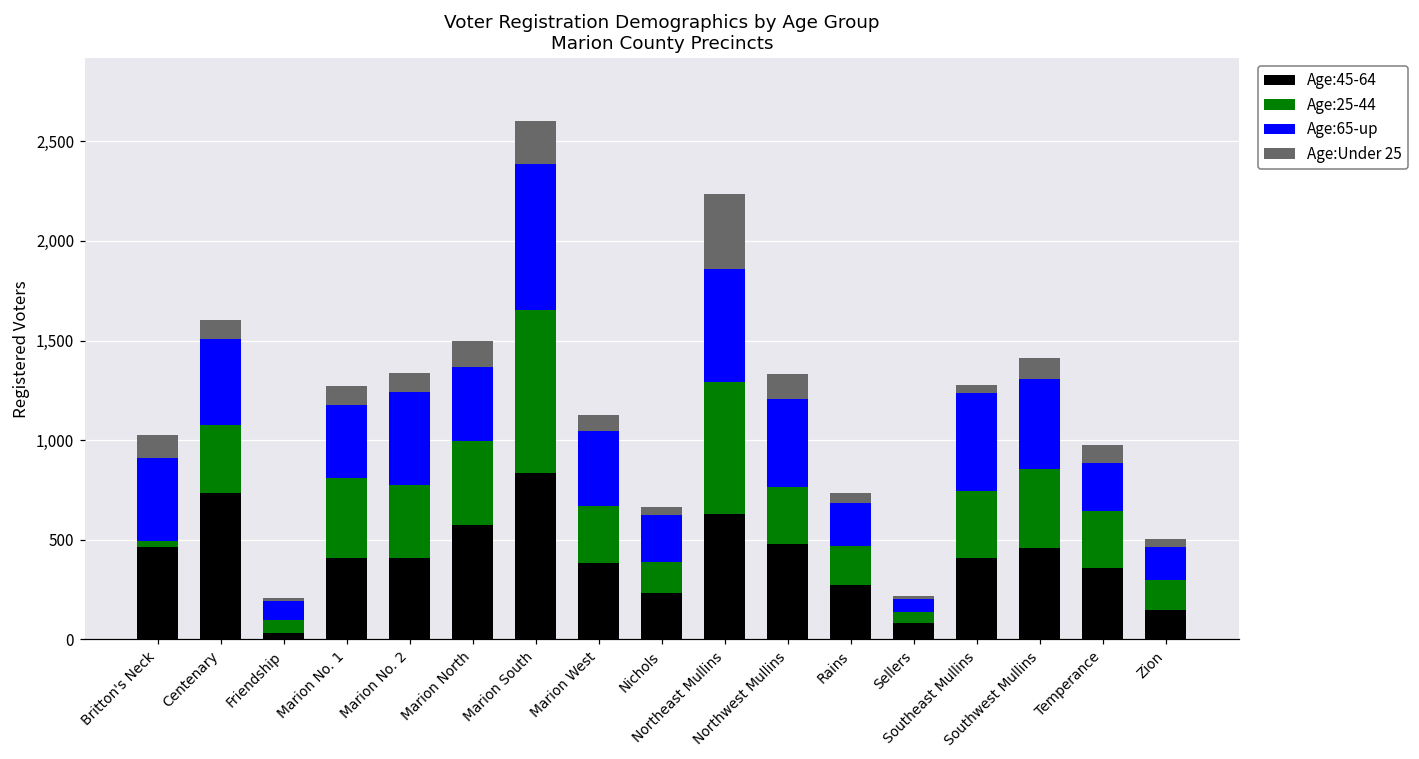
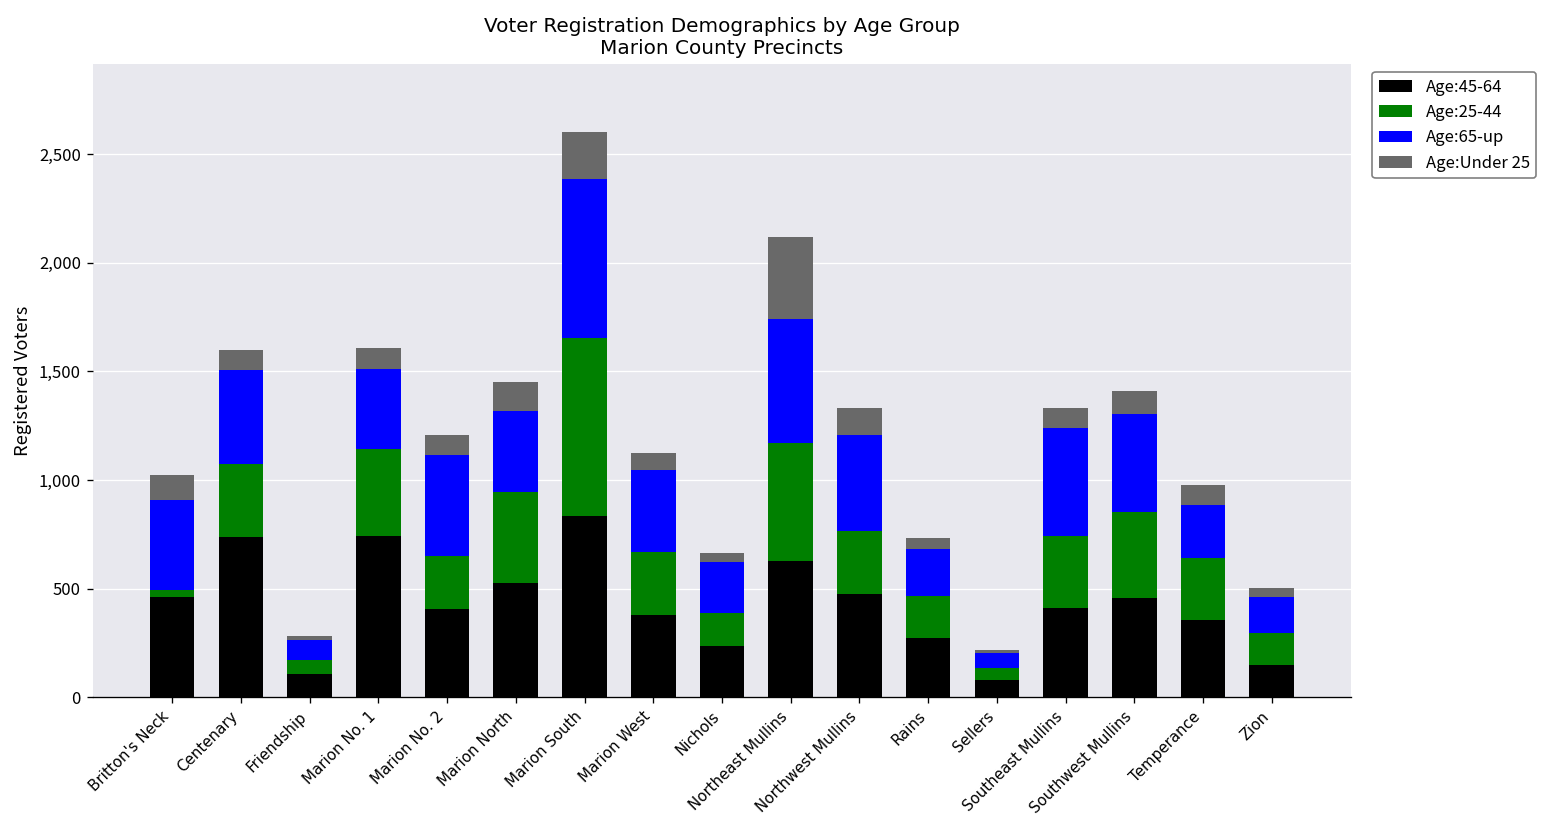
Age:45-64, Friendship: 30 -> 110
Age:45-64, Marion No. 1: 410 -> 740
Age:25-44, Marion No. 2: 370 -> 240
Age:45-64, Marion North: 570 -> 530
Age:25-44, Northeast Mullins: 660 -> 540
Age:Under 25, Southeast Mullins: 40 -> 90
